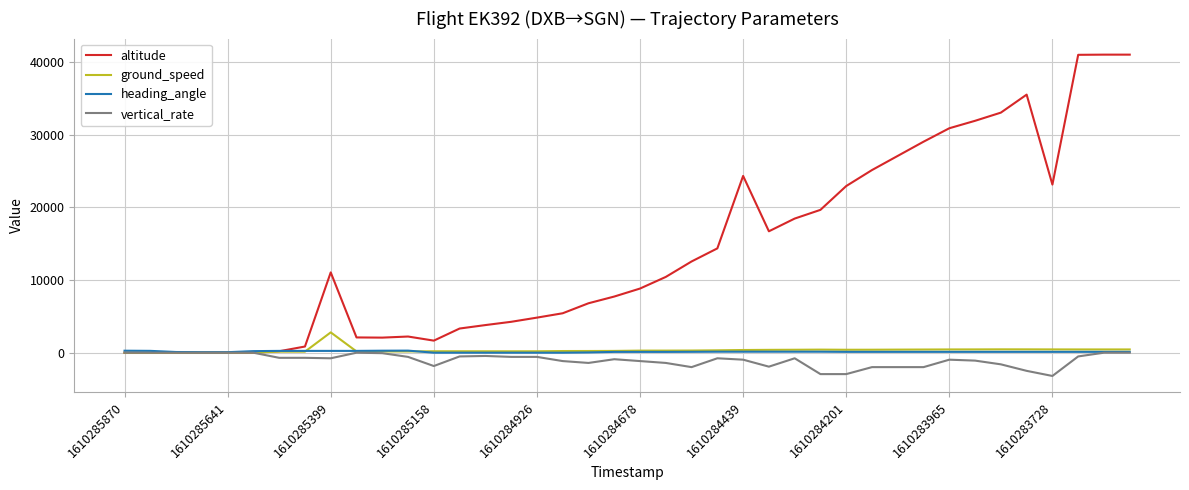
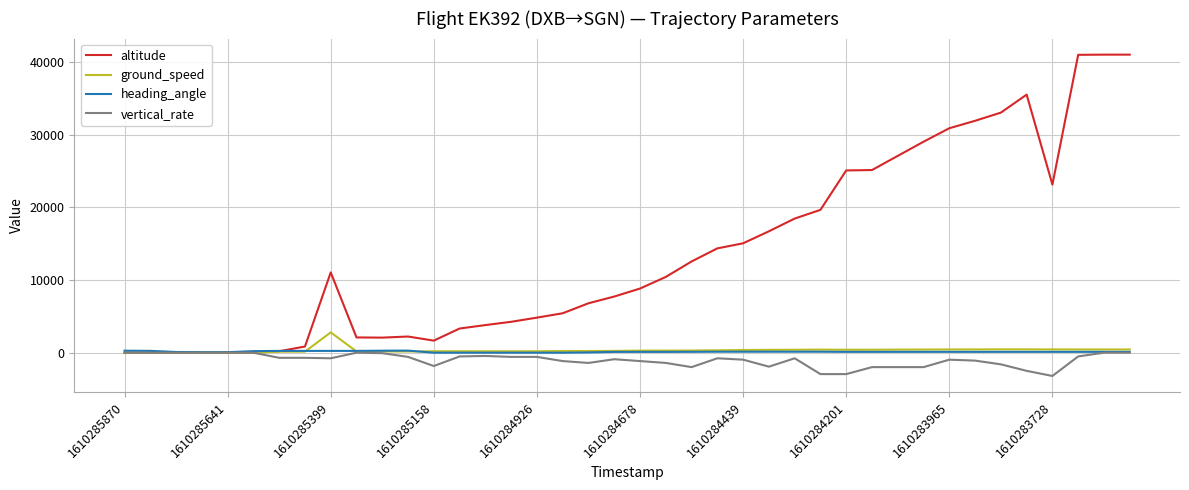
altitude, 1610284439: 24000 -> 15000
altitude, 1610284201: 23000 -> 25000
